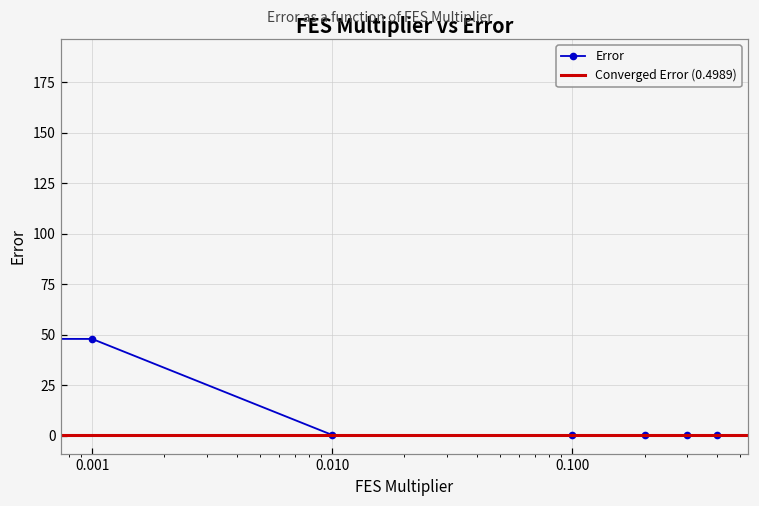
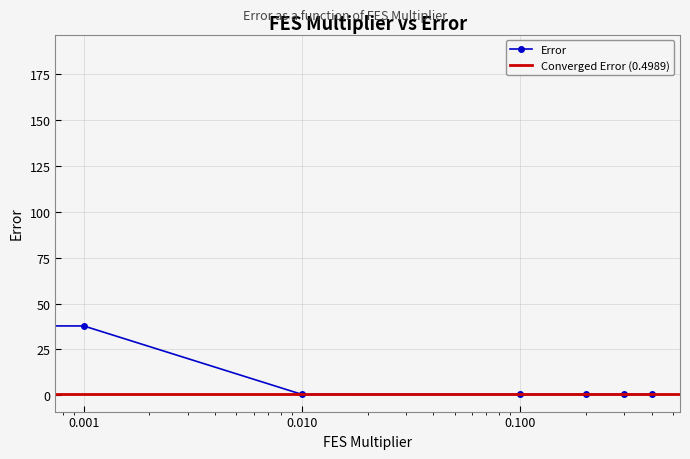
0.001: 48 -> 38
